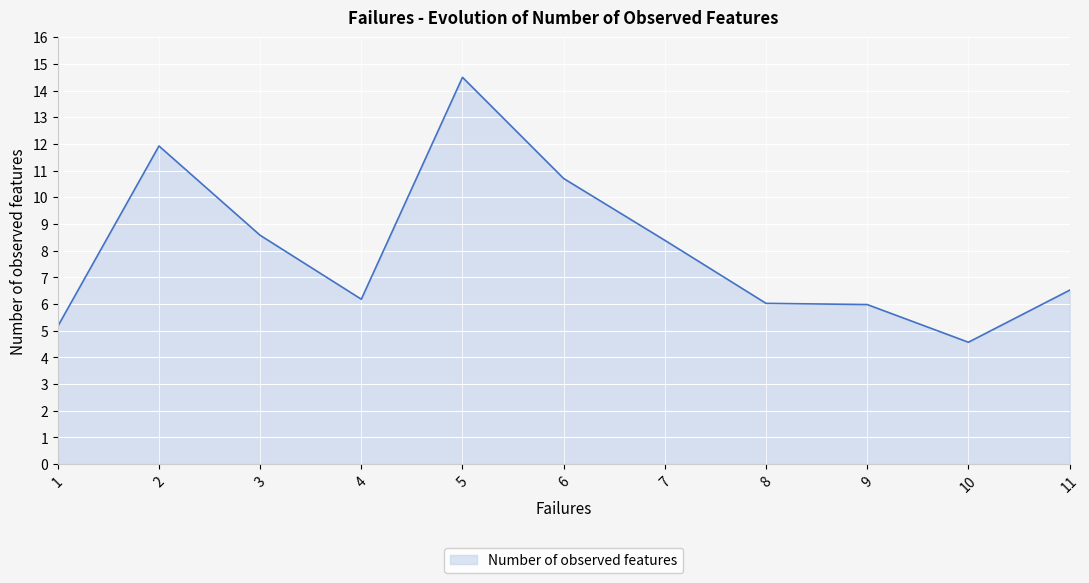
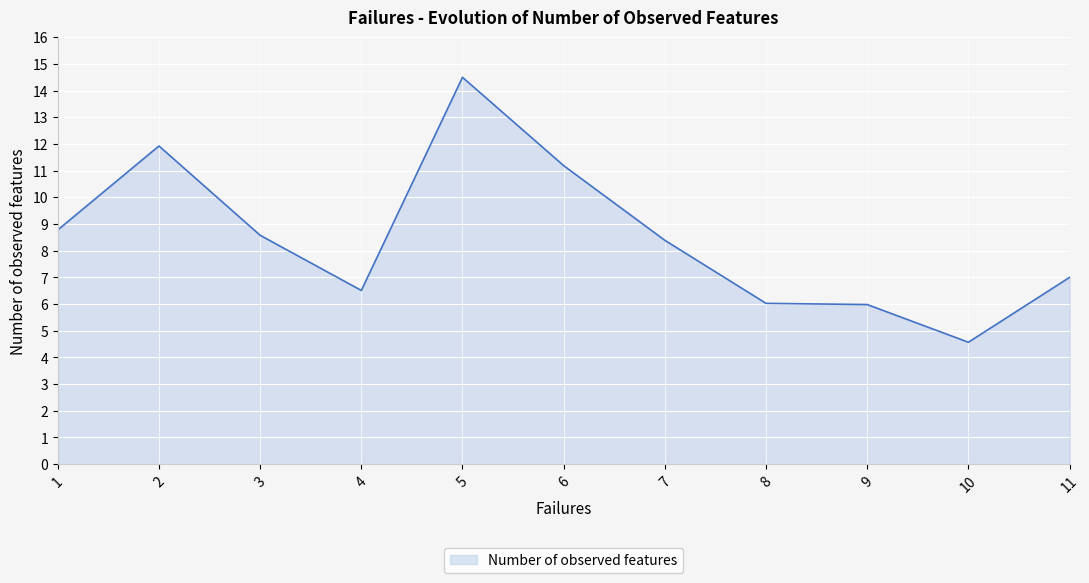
1: 5.2 -> 8.8
4: 6.2 -> 6.5
6: 10.7 -> 11.2
11: 6.5 -> 7.0
